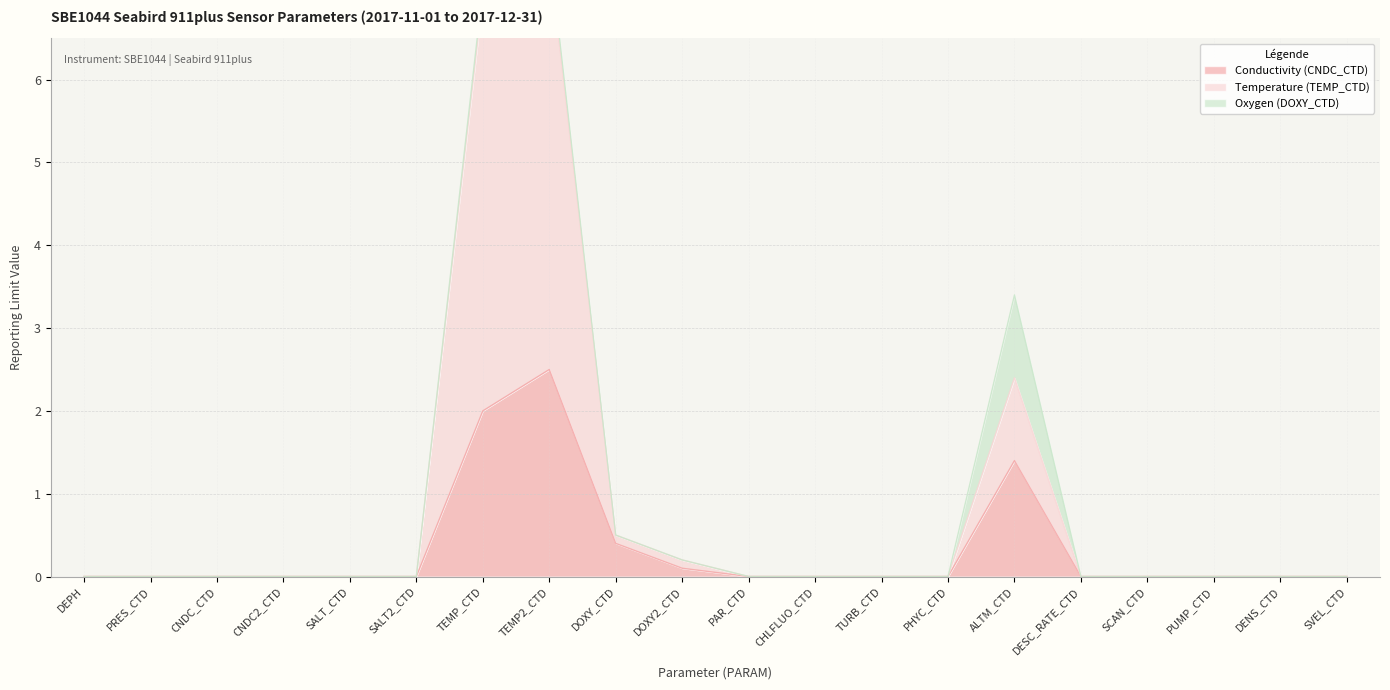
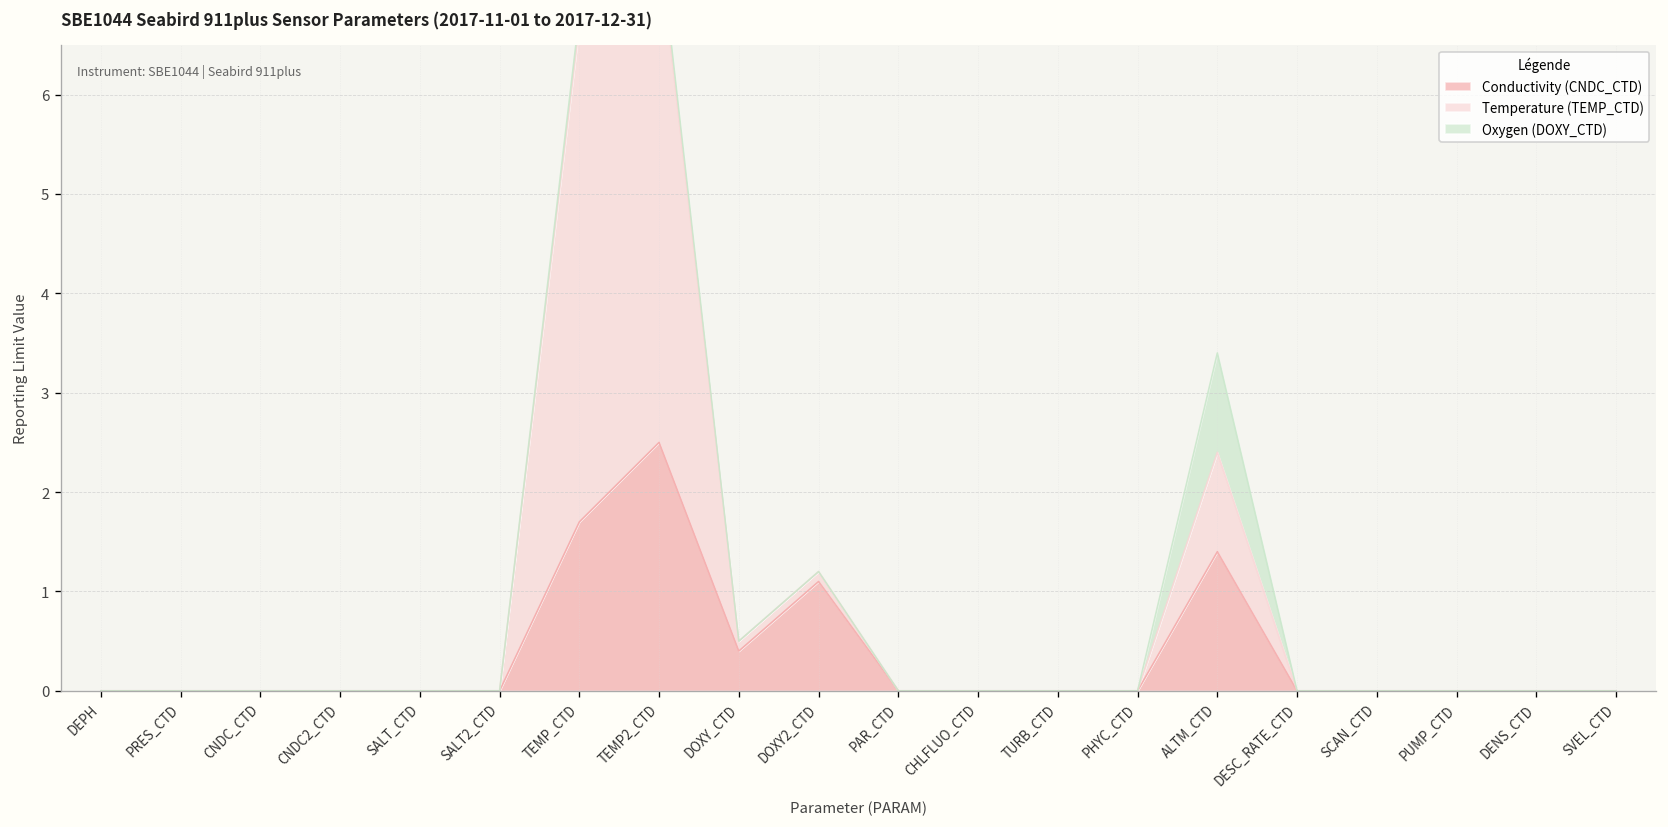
Conductivity (CNDC_CTD), TEMP_CTD: 2.0 -> 1.7
Conductivity (CNDC_CTD), DOXY2_CTD: 0.1 -> 1.1
